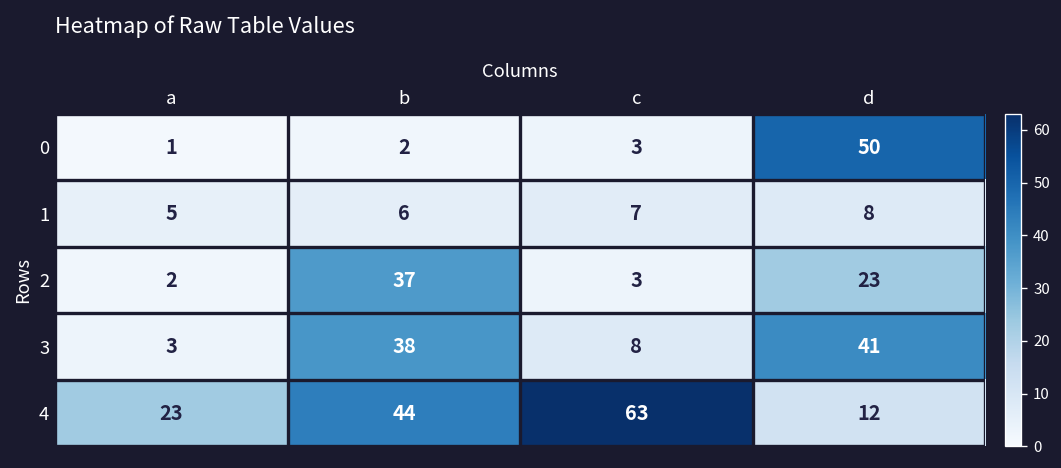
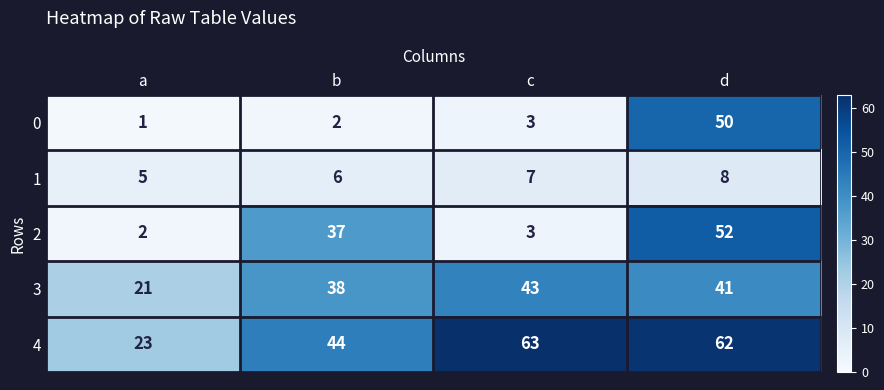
2, d: 23 -> 52
3, a: 3 -> 21
3, c: 8 -> 43
4, d: 12 -> 62
